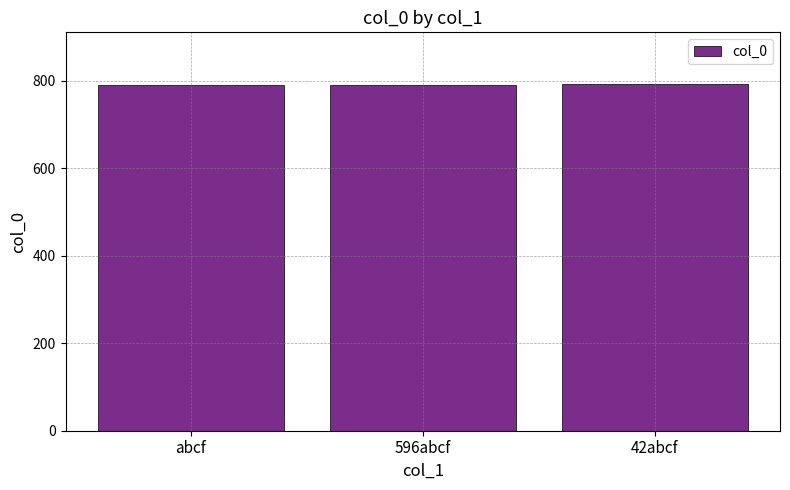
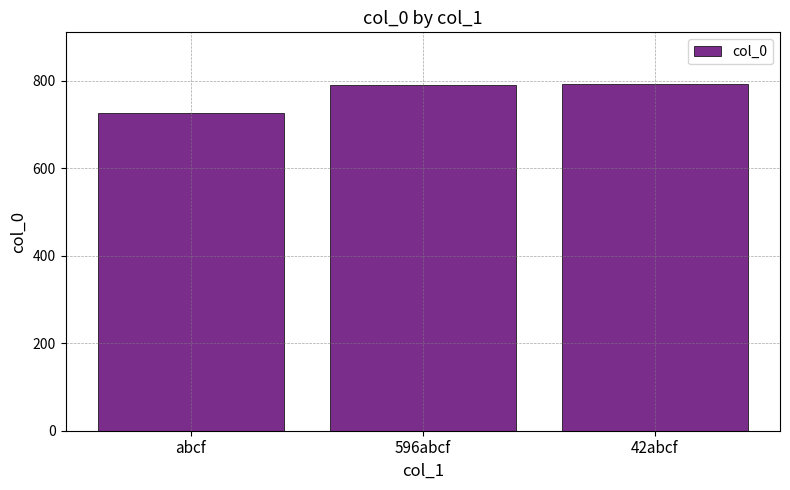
abcf: 790 -> 730
